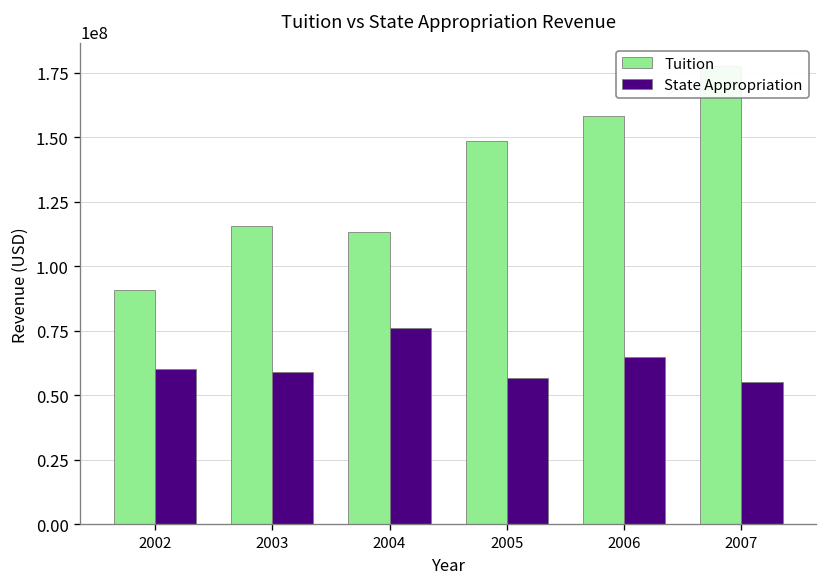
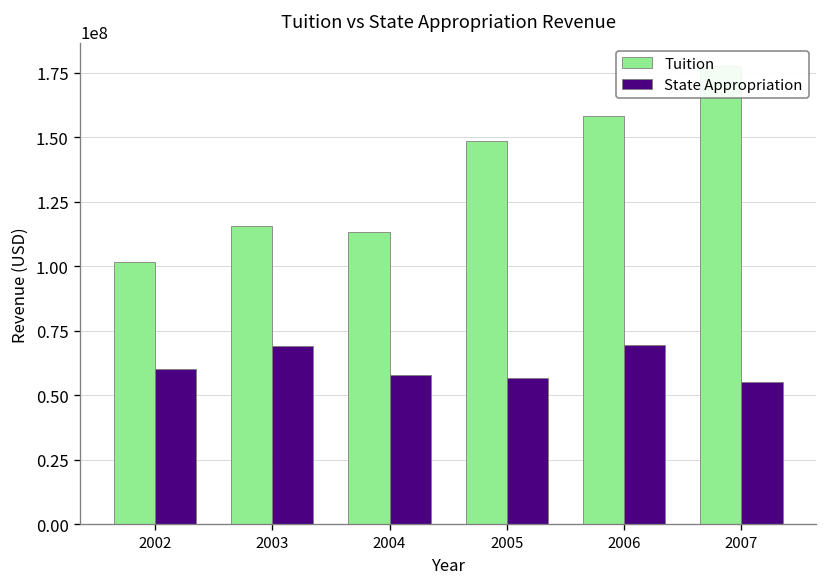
Tuition, 2002: 91000000 -> 102000000
State Appropriation, 2003: 59000000 -> 69000000
State Appropriation, 2004: 76000000 -> 58000000
State Appropriation, 2006: 65000000 -> 70000000
